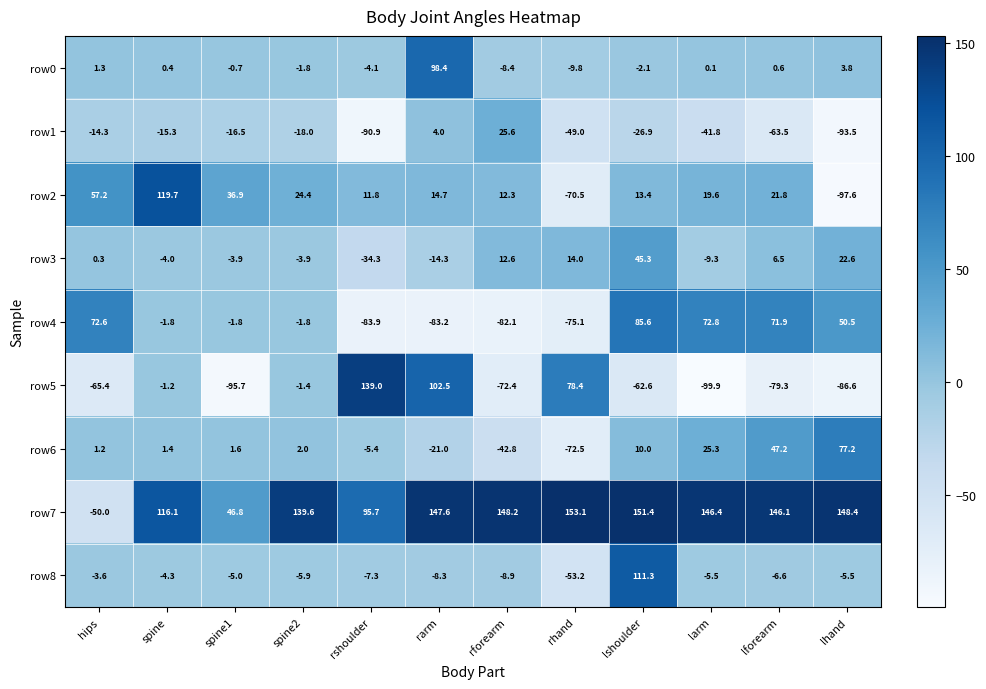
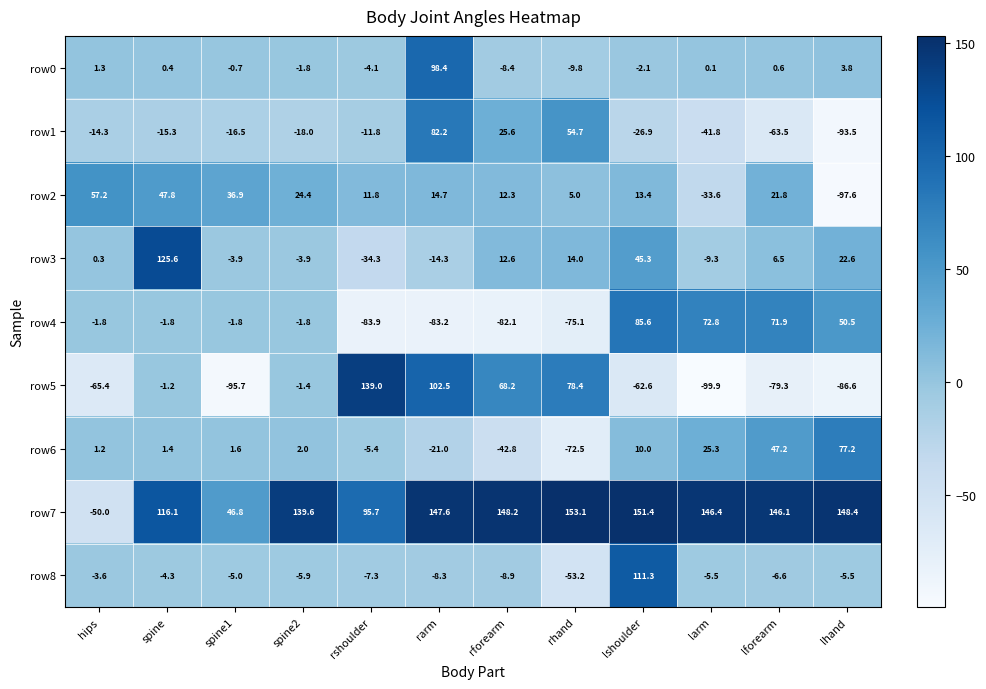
row1, rshoulder: -90.9 -> -11.8
row1, rarm: 4.0 -> 82.2
row1, rhand: -49.0 -> 54.7
row2, spine: 119.7 -> 47.8
row2, rhand: -70.5 -> 5.0
row2, larm: 19.6 -> -33.6
row3, spine: -4.0 -> 125.6
row4, hips: 72.6 -> -1.8
row5, rforearm: -72.4 -> 68.2
